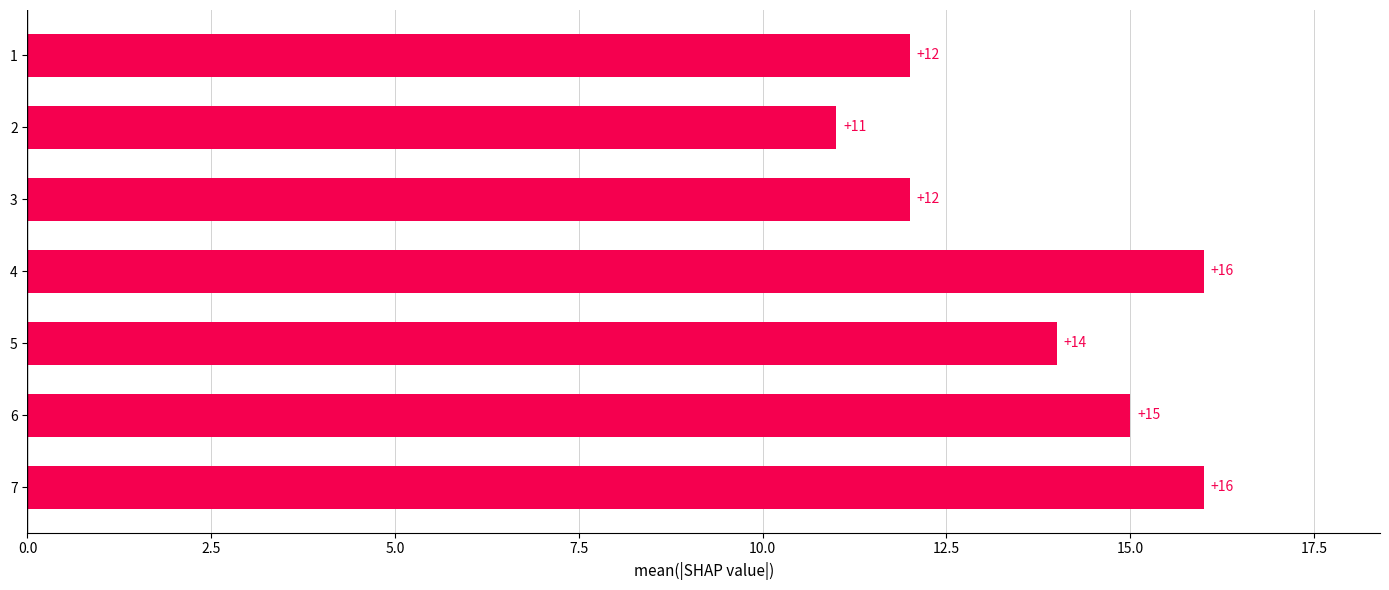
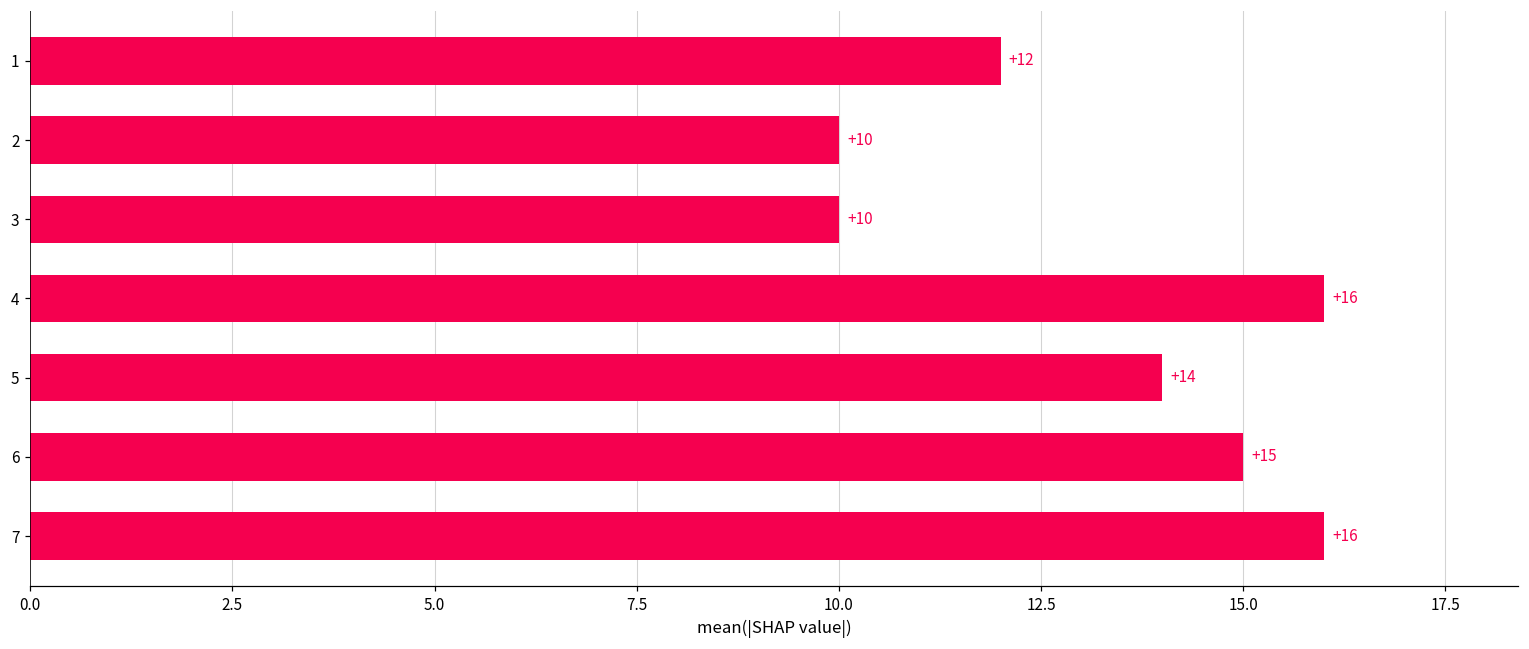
2: +11 -> +10
3: +12 -> +10
